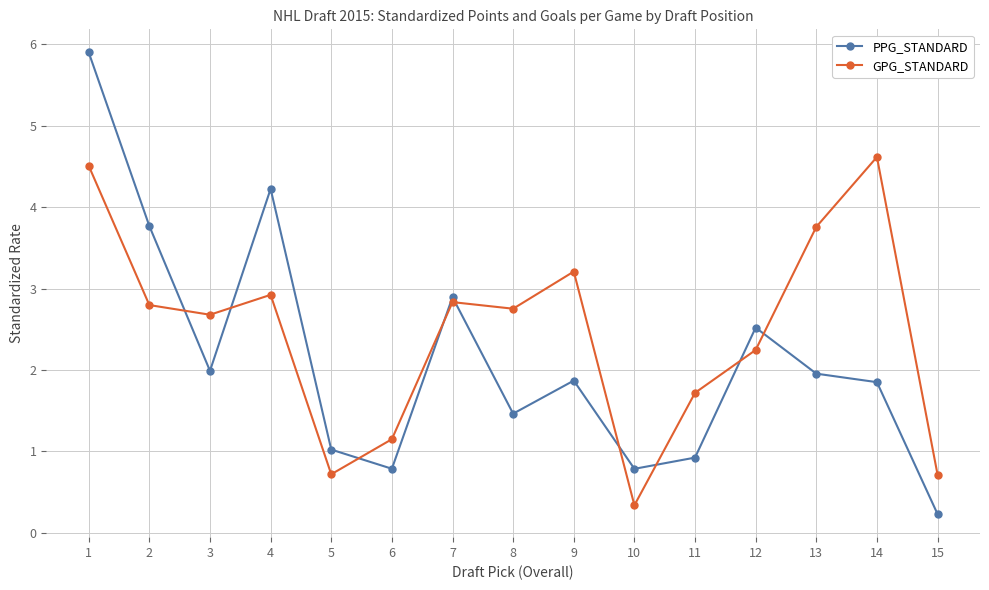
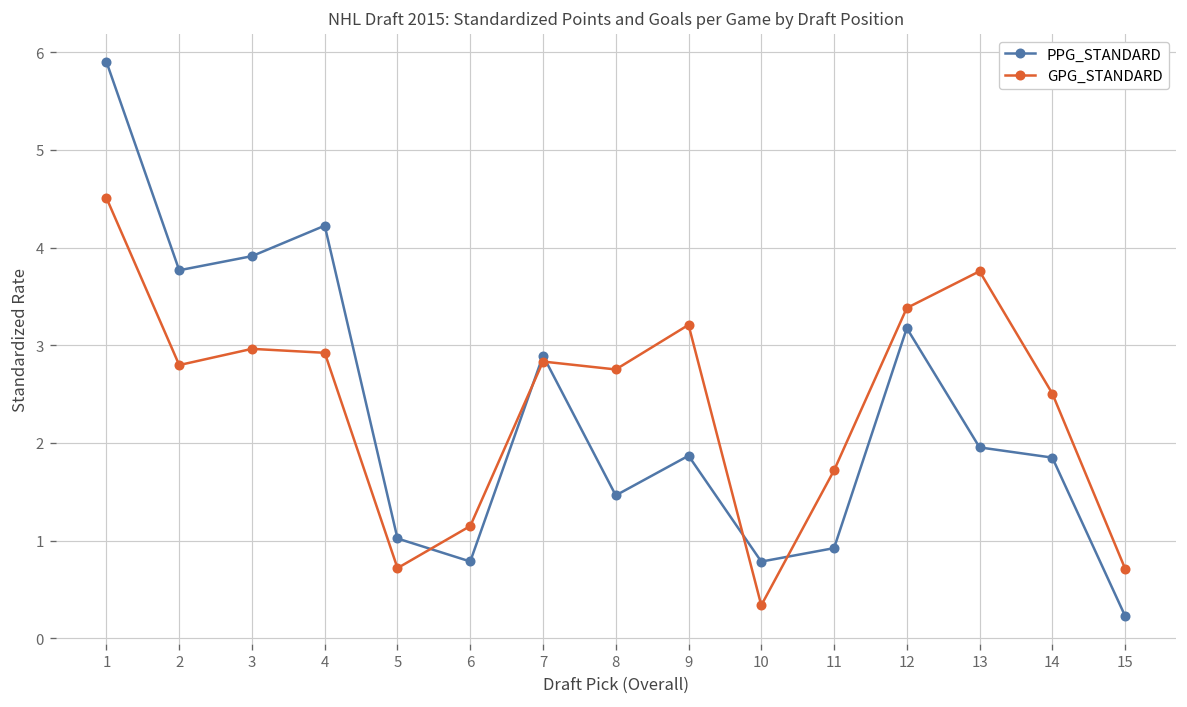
PPG_STANDARD, 3: 2.0 -> 3.9
GPG_STANDARD, 3: 2.7 -> 3.0
PPG_STANDARD, 12: 2.5 -> 3.2
GPG_STANDARD, 12: 2.2 -> 3.4
GPG_STANDARD, 14: 4.6 -> 2.5
